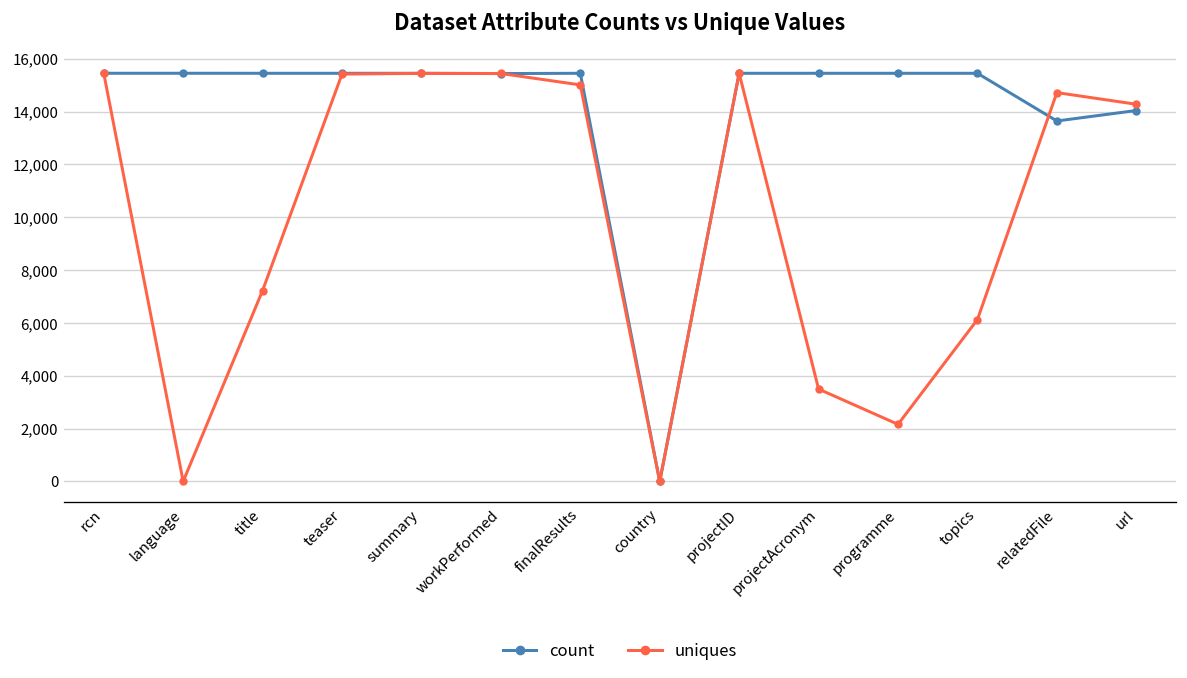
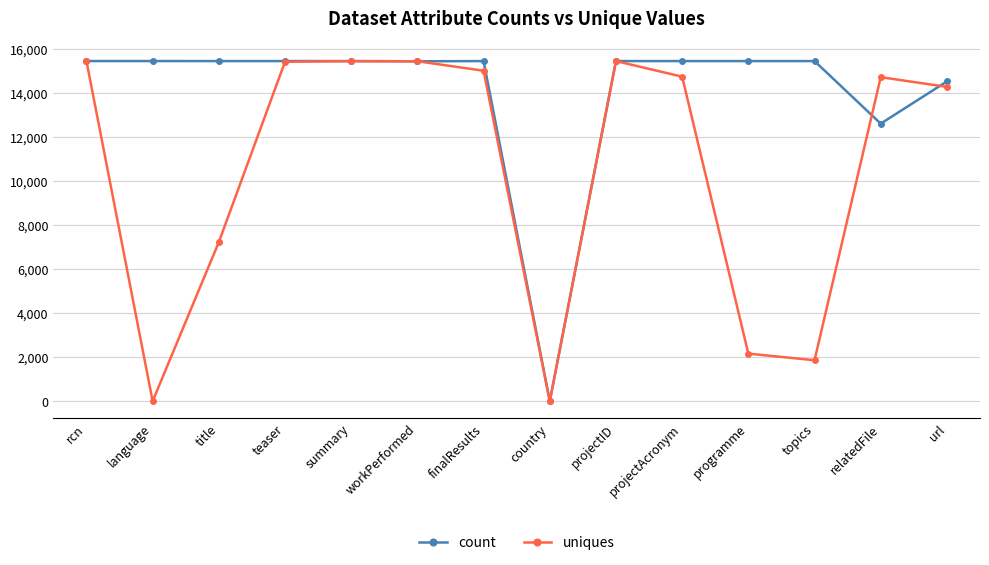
uniques, projectAcronym: 3,500 -> 14,700
uniques, topics: 6,100 -> 1,900
count, relatedFile: 13,600 -> 12,600
count, url: 14,000 -> 14,500
